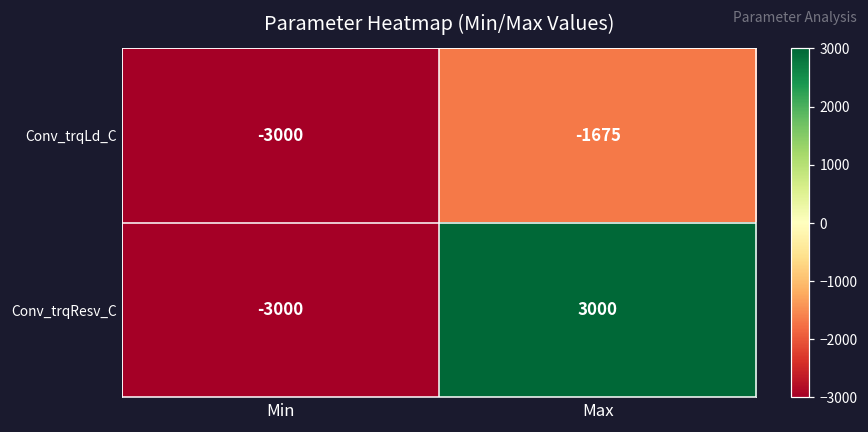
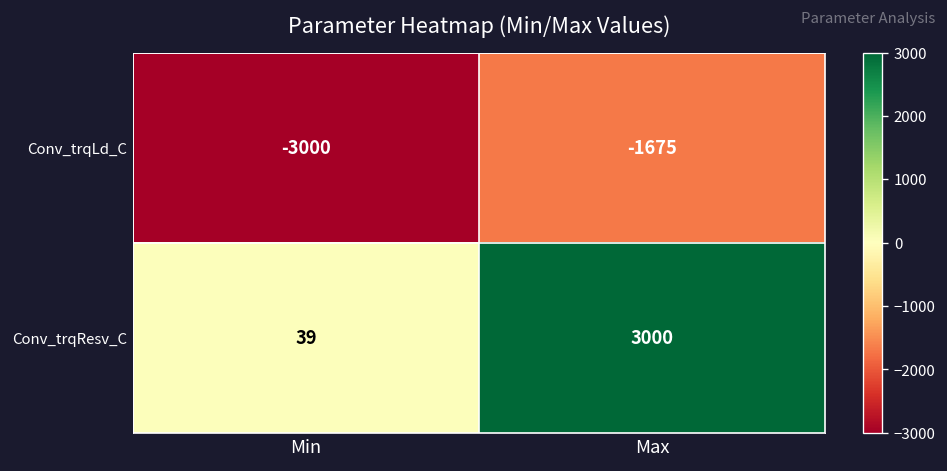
Conv_trqResv_C, Min: -3000 -> 39
